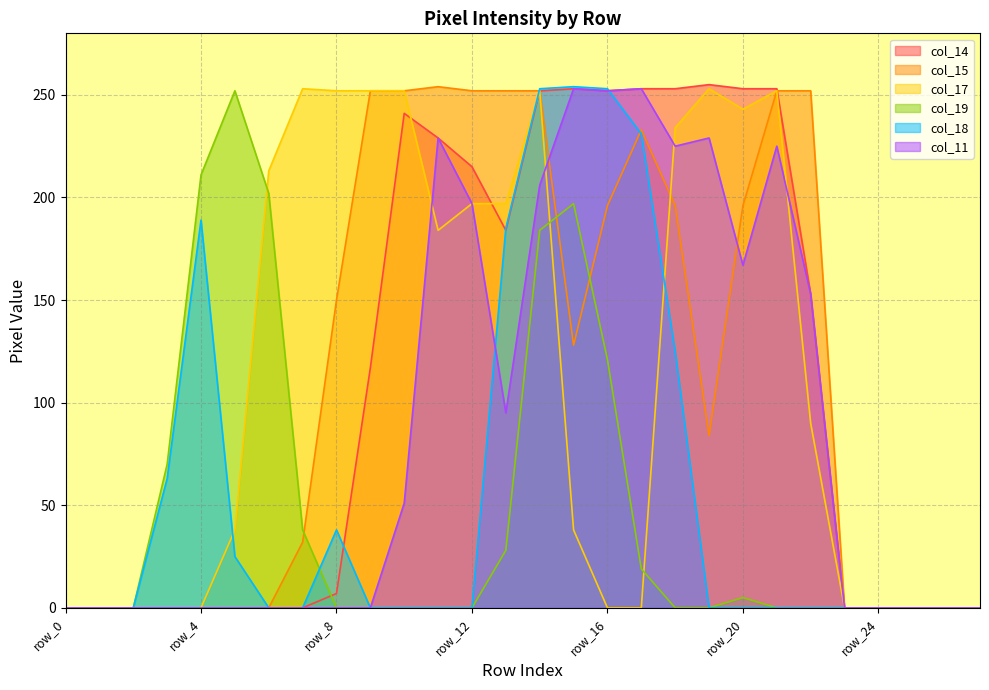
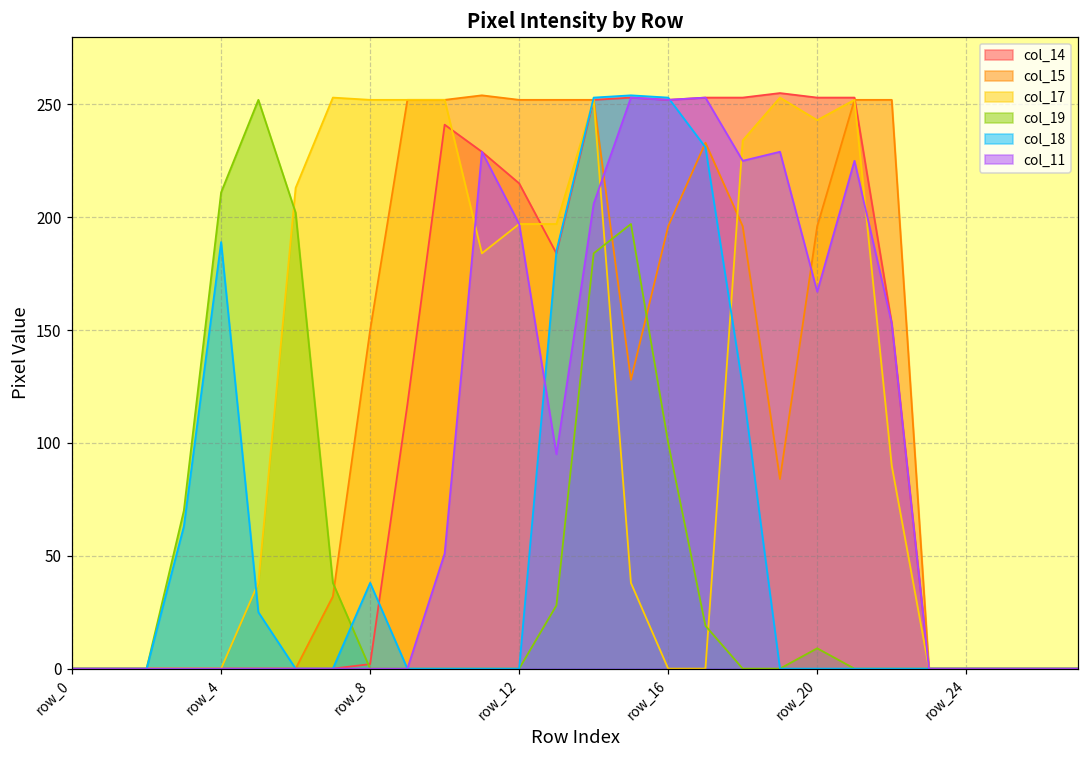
col_14, row_8: 7 -> 2
col_19, row_16: 121 -> 100
col_19, row_20: 5 -> 9
